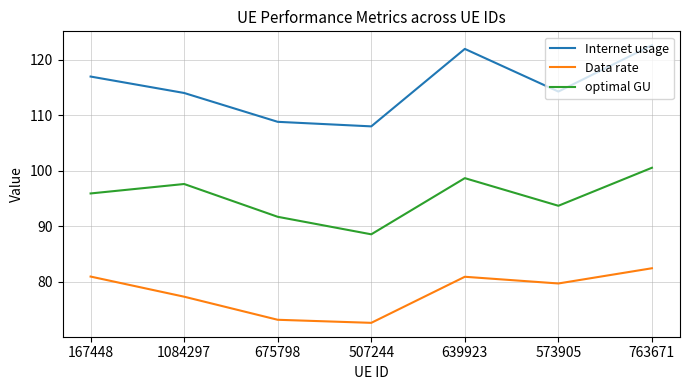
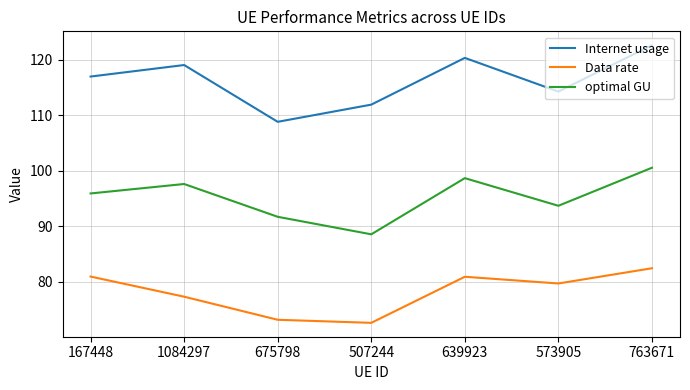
Internet usage, 1084297: 114 -> 119
Internet usage, 507244: 108 -> 112
Internet usage, 639923: 122 -> 120
